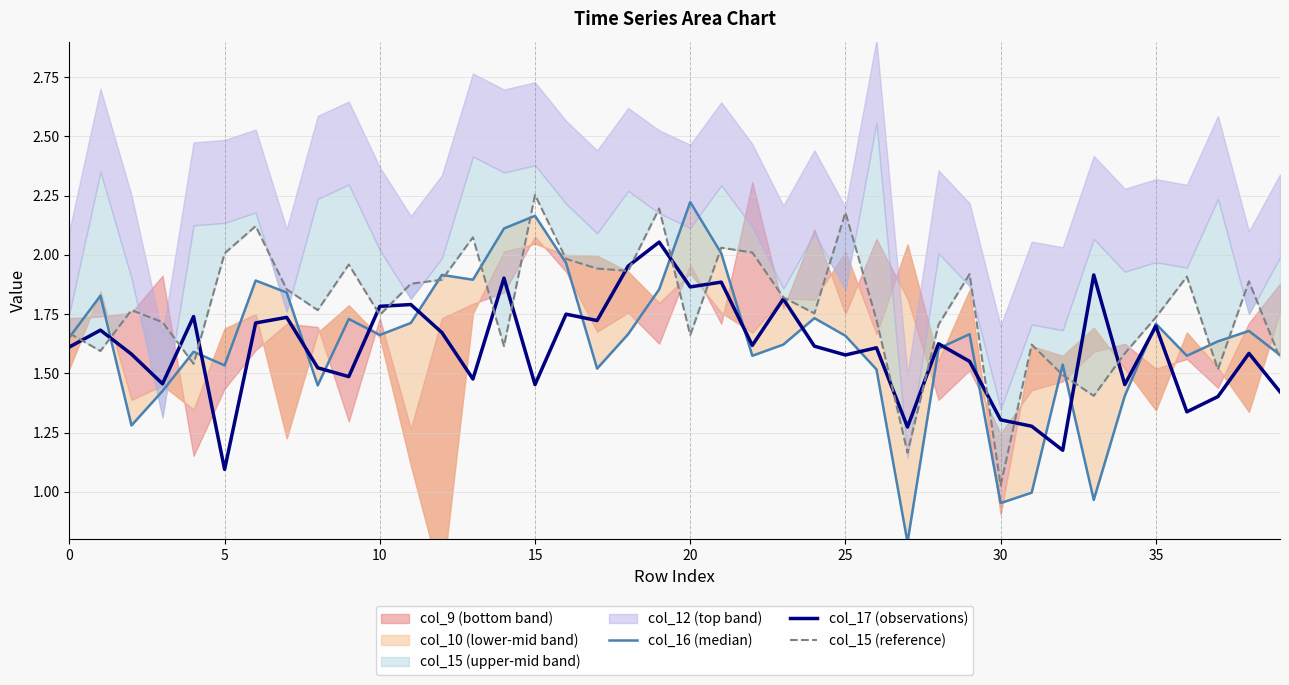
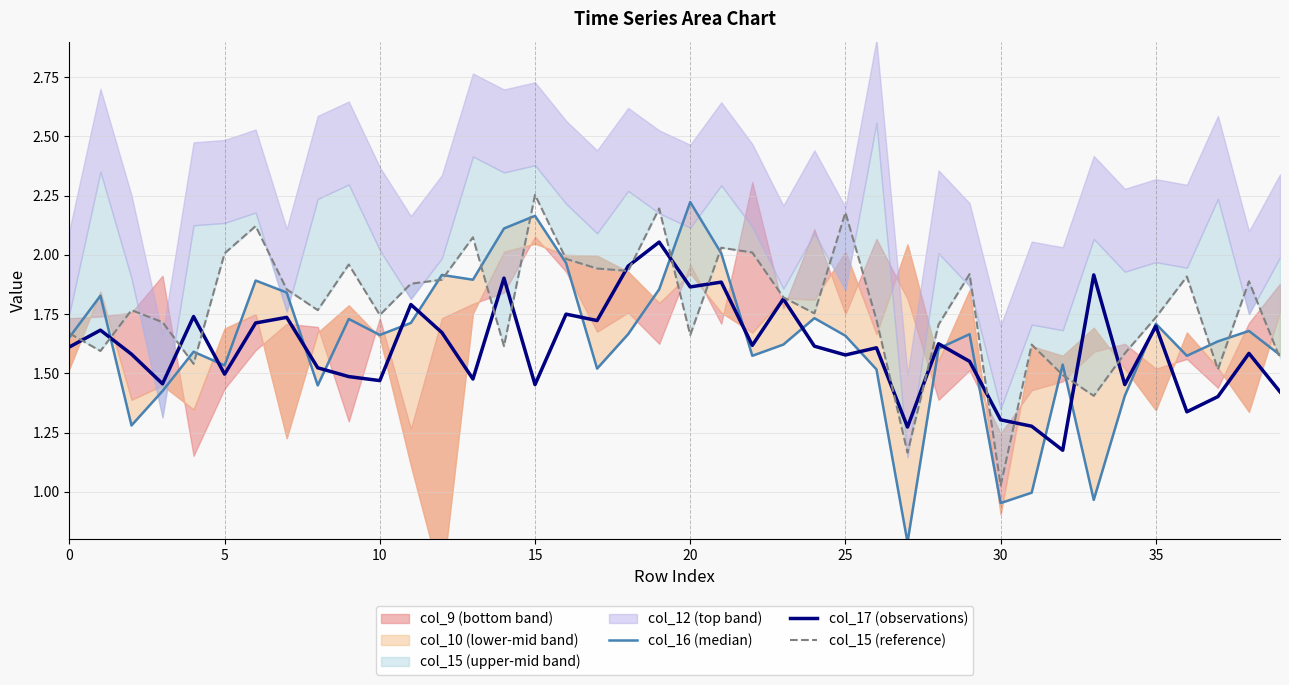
col_17 (observations), 5: 1.09 -> 1.50
col_17 (observations), 10: 1.78 -> 1.47
